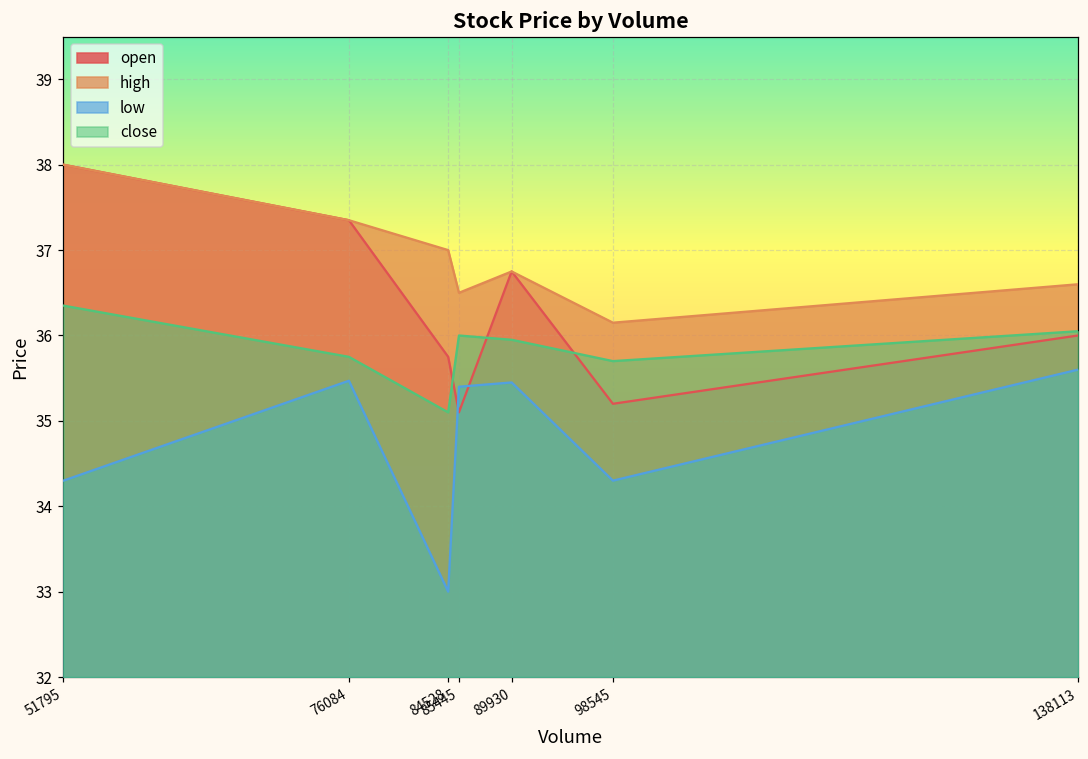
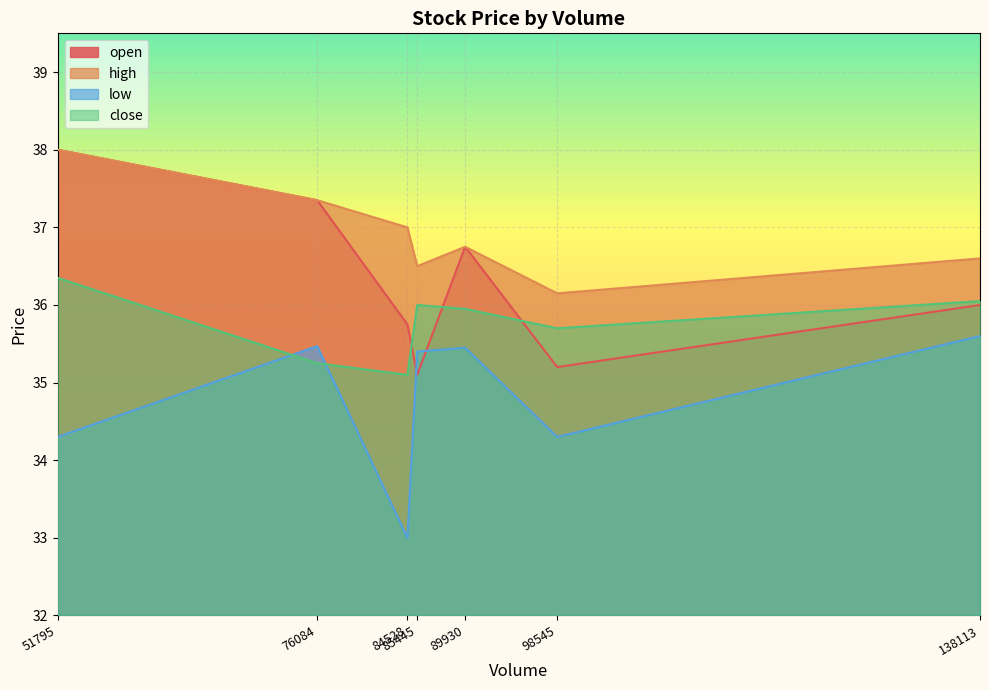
close, 76084: 35.8 -> 35.3
